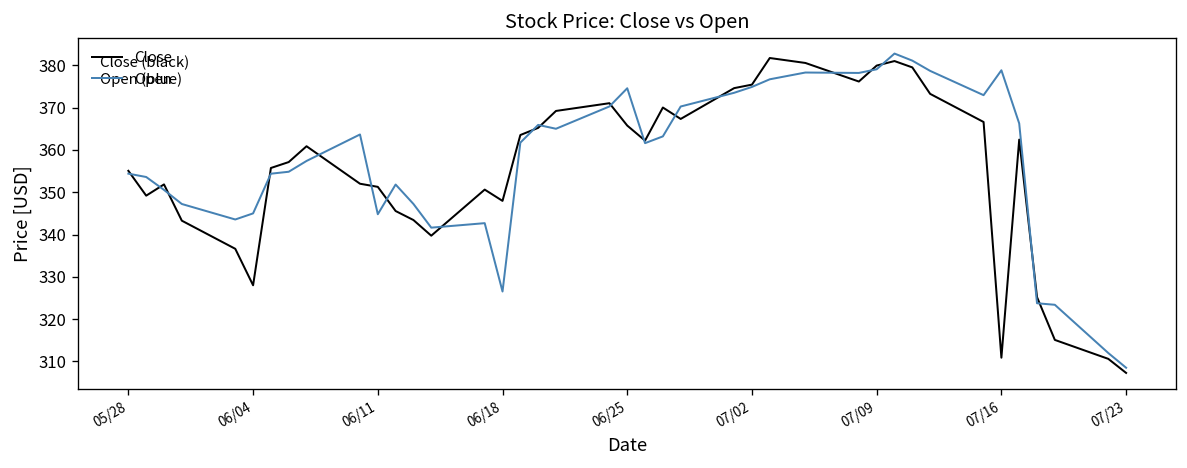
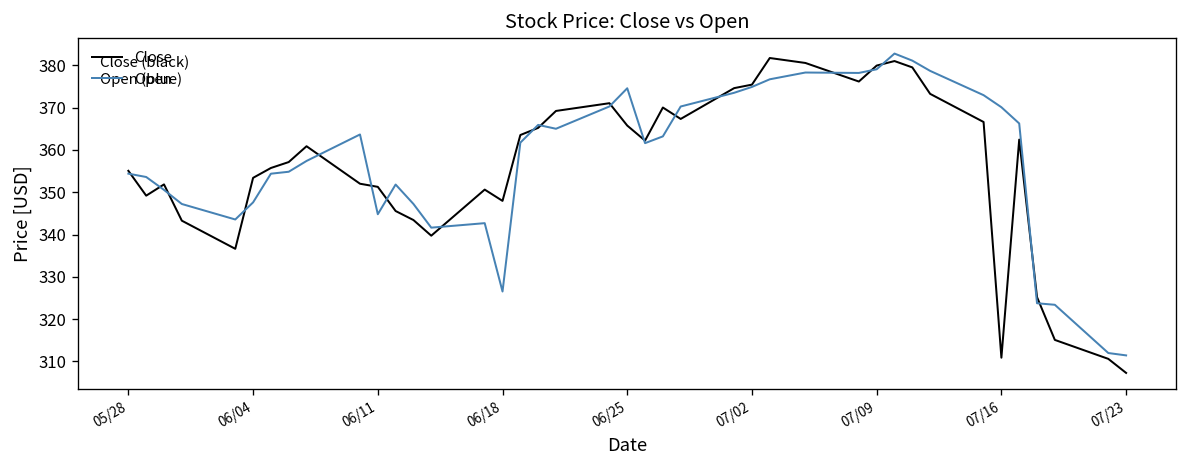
Close, 06/04: 328 -> 353
Open, 06/04: 345 -> 348
Open, 07/16: 379 -> 370
Open, 07/23: 309 -> 311
